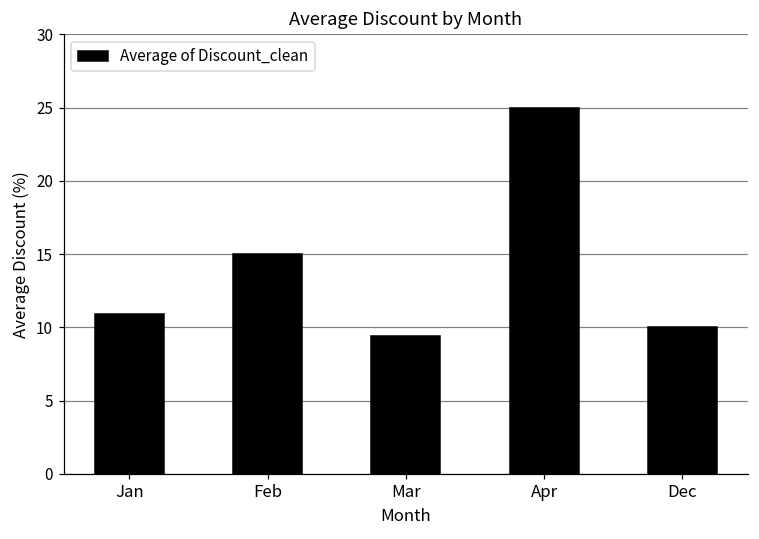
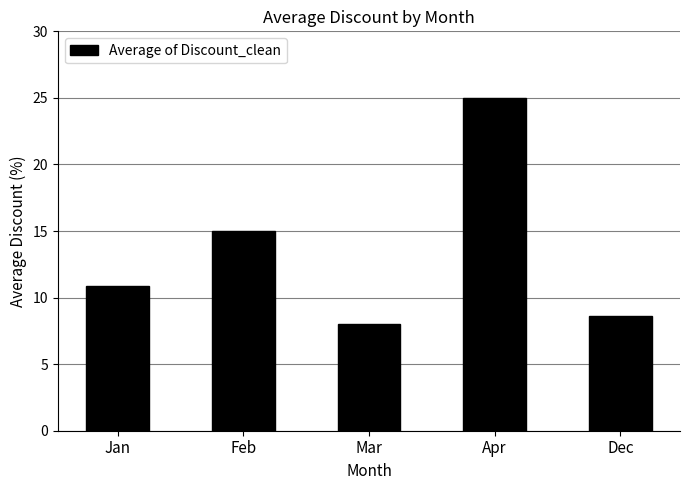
Mar: 9.4 -> 8.0
Dec: 10.0 -> 8.6
